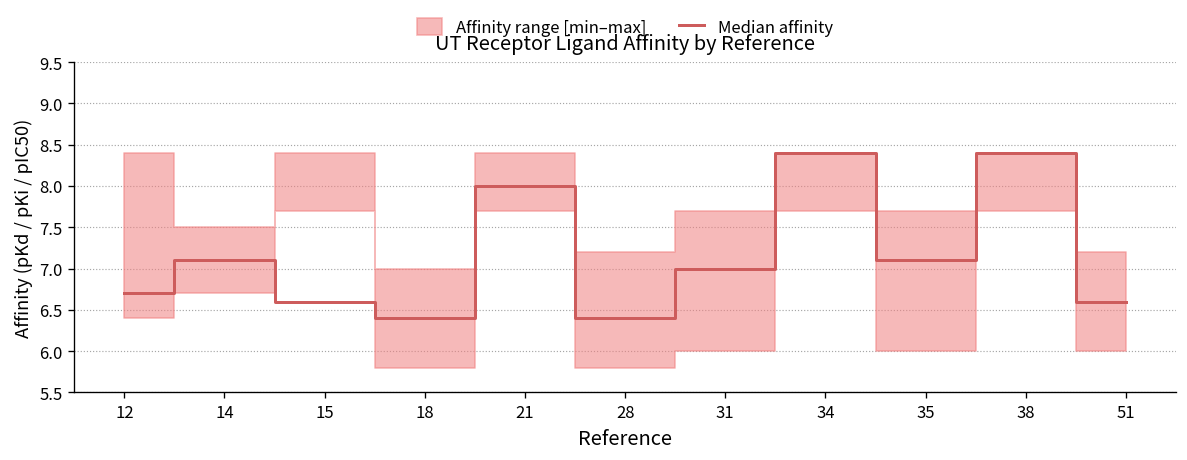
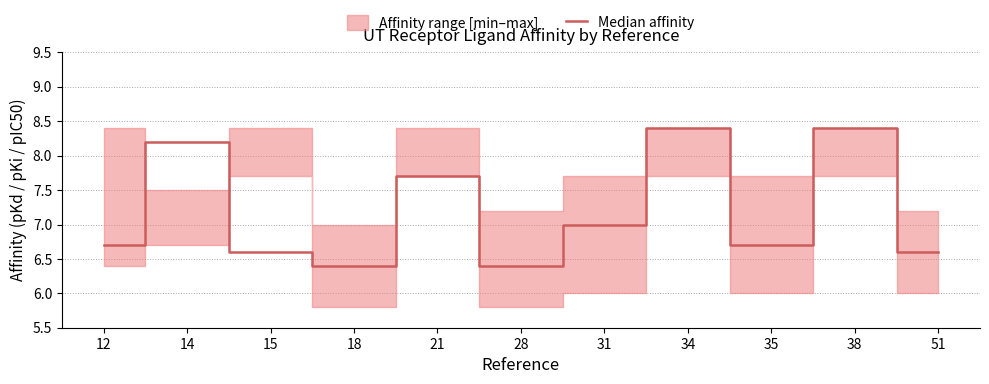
Median affinity, 14: 7.1 -> 8.2
Median affinity, 21: 8.0 -> 7.7
Median affinity, 35: 7.1 -> 6.7
